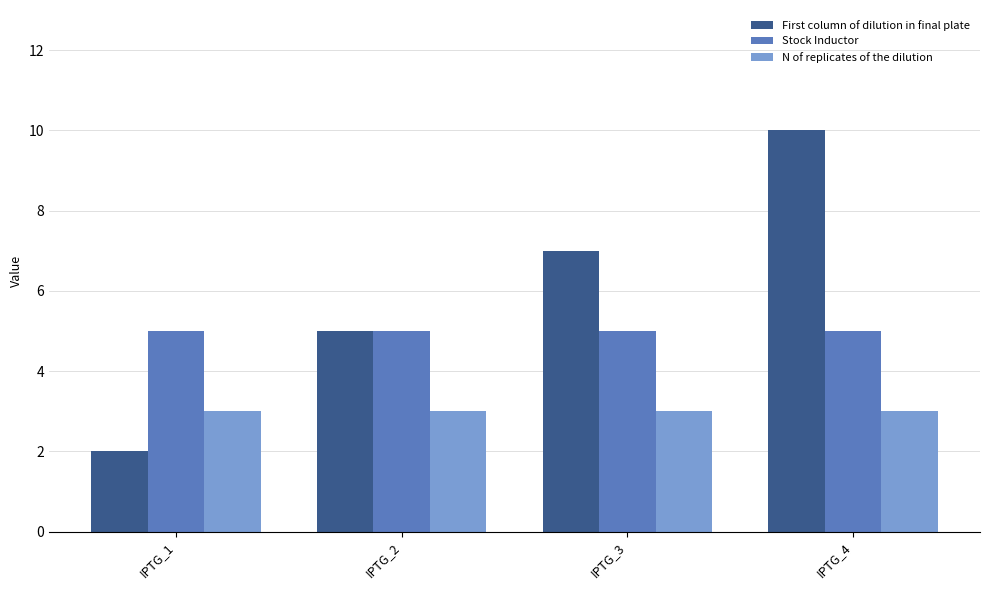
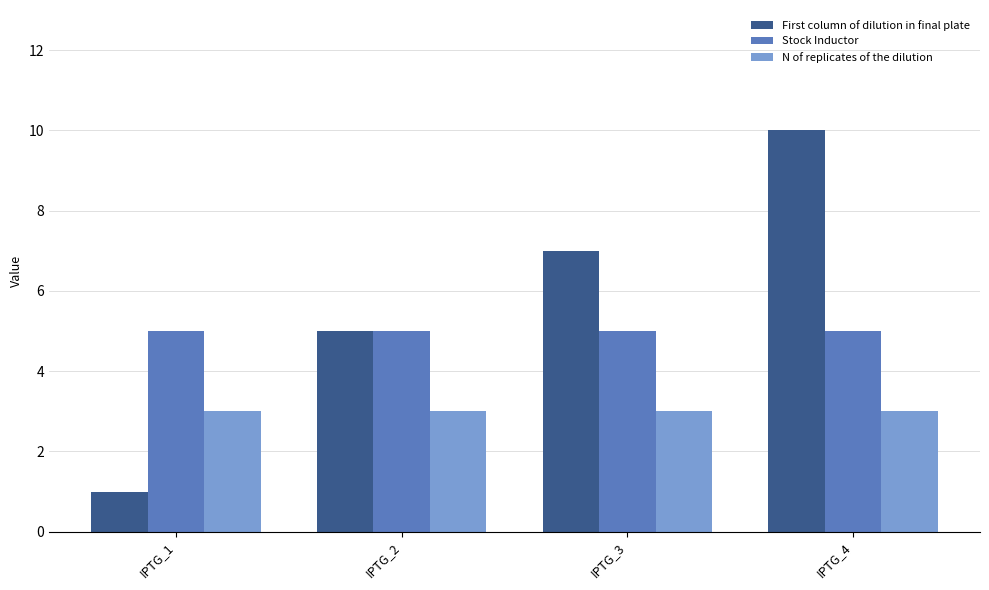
First column of dilution in final plate, IPTG_1: 2 -> 1
